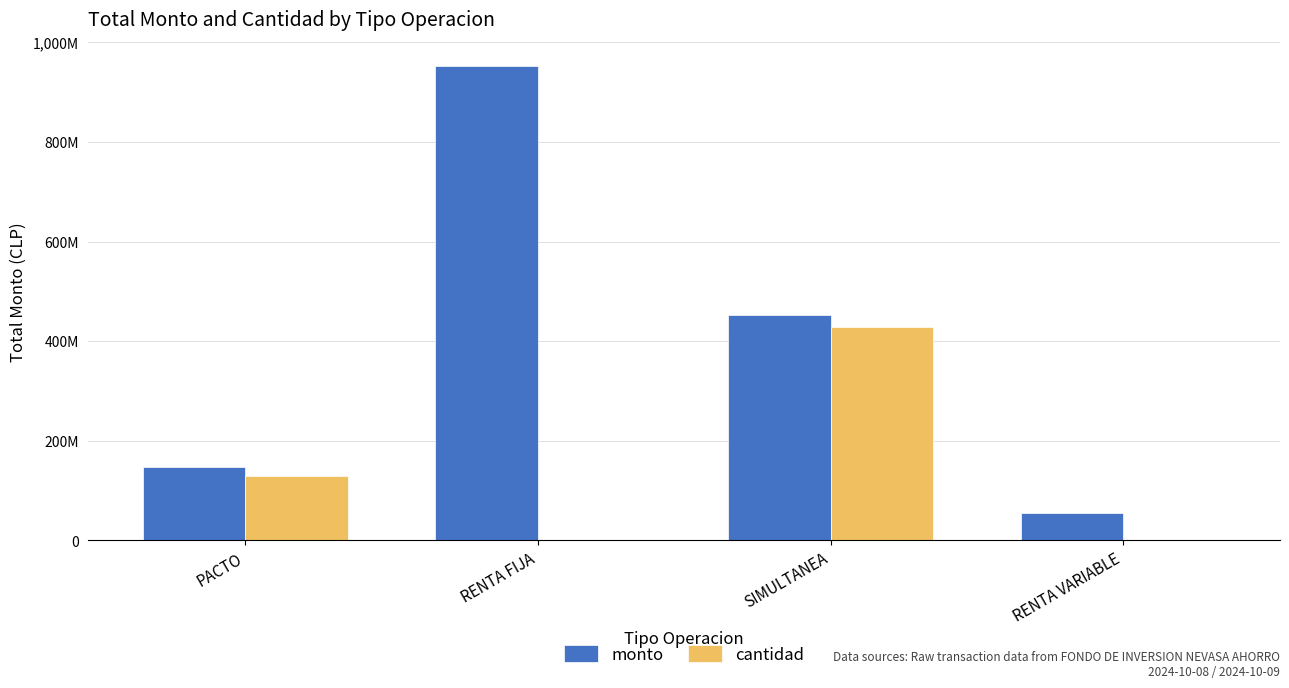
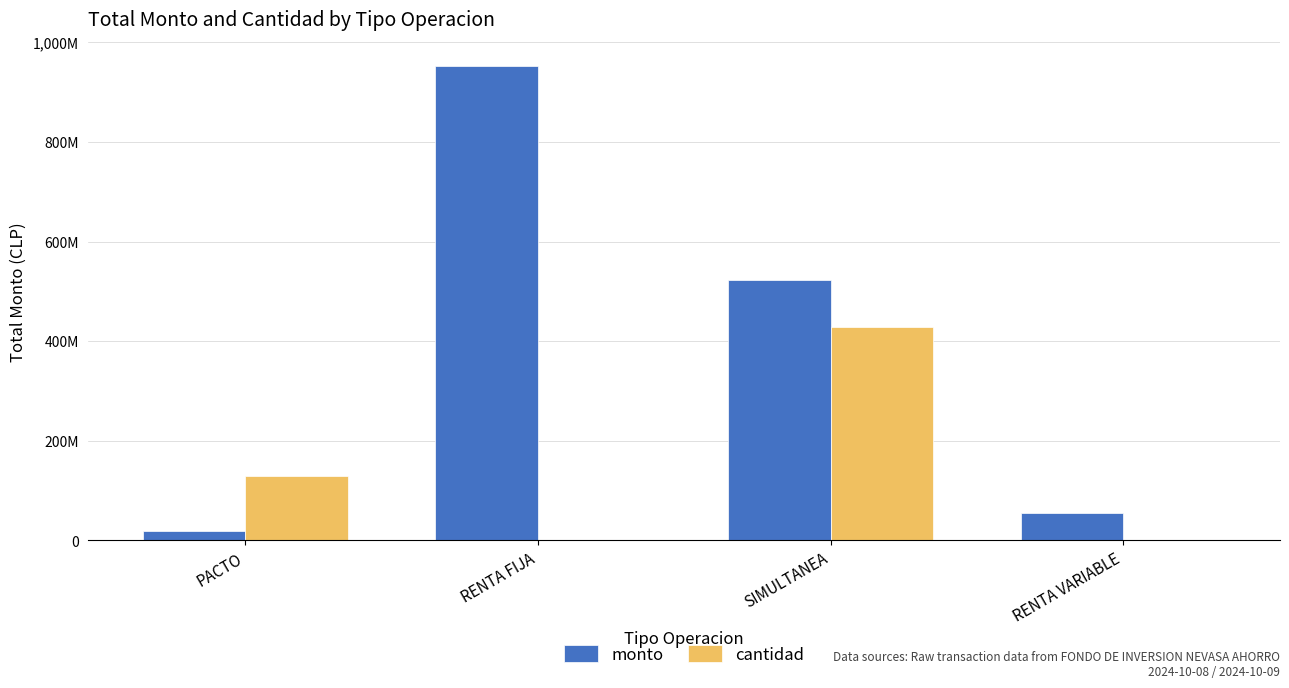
monto, PACTO: 150,000,000 -> 20,000,000
monto, SIMULTANEA: 450,000,000 -> 520,000,000
